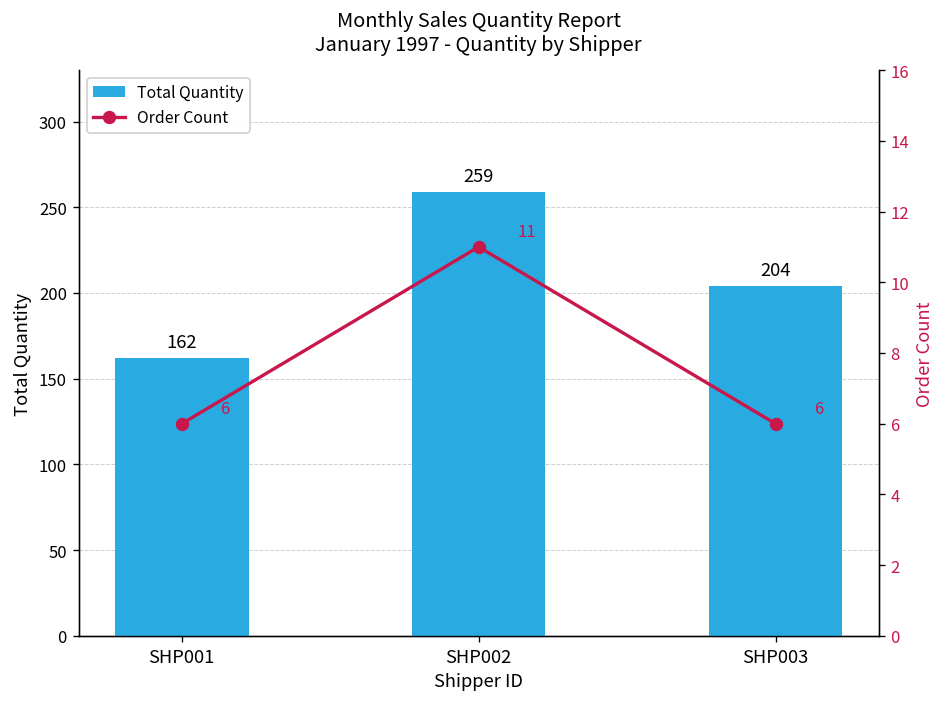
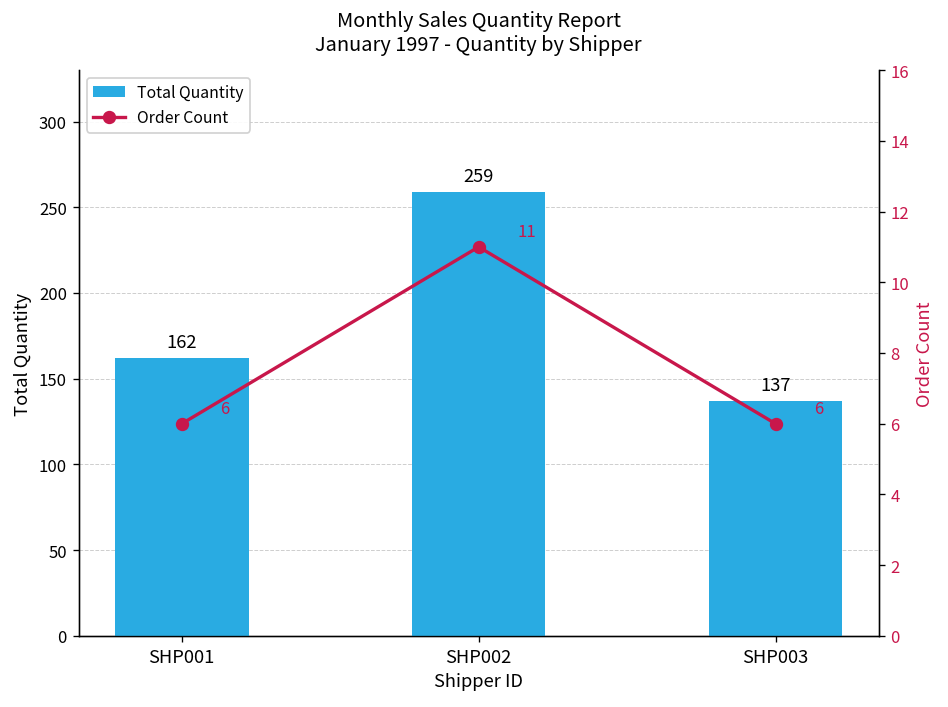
Total Quantity, SHP003: 204 -> 137
